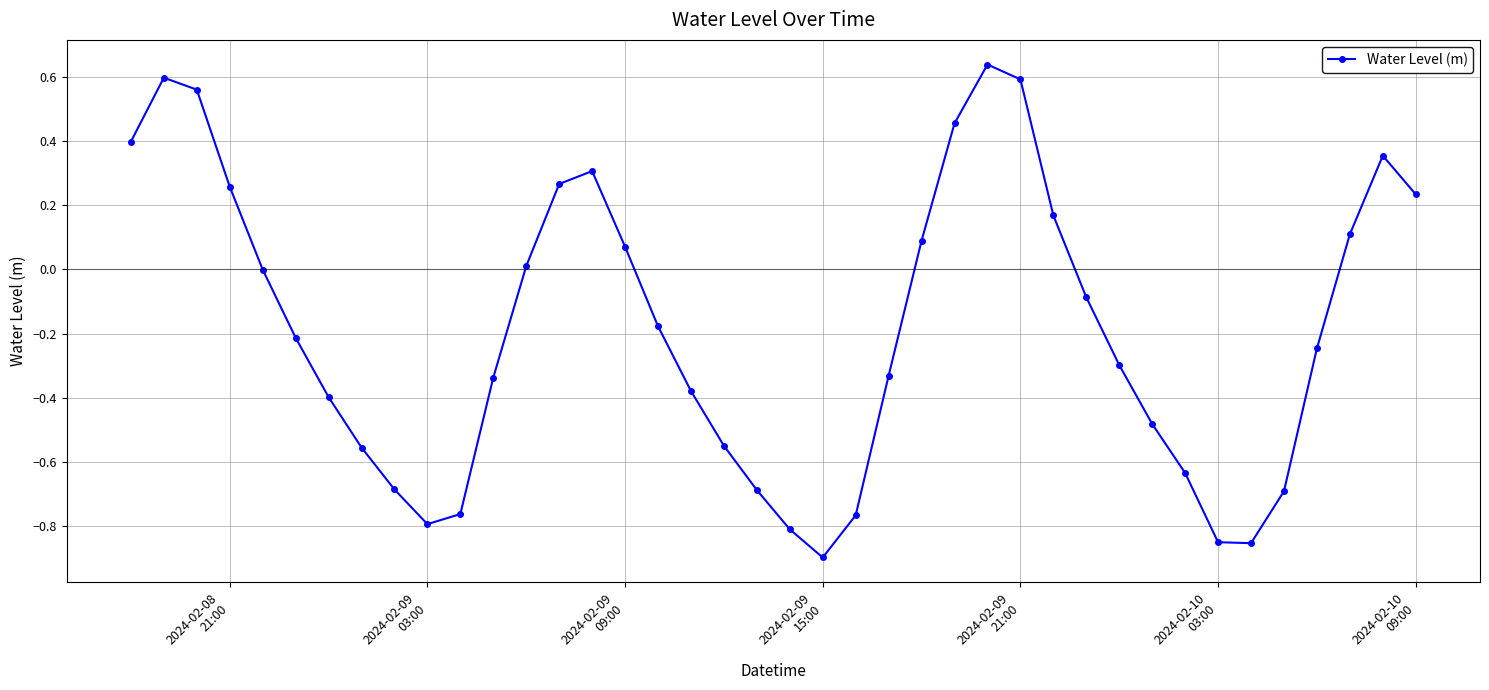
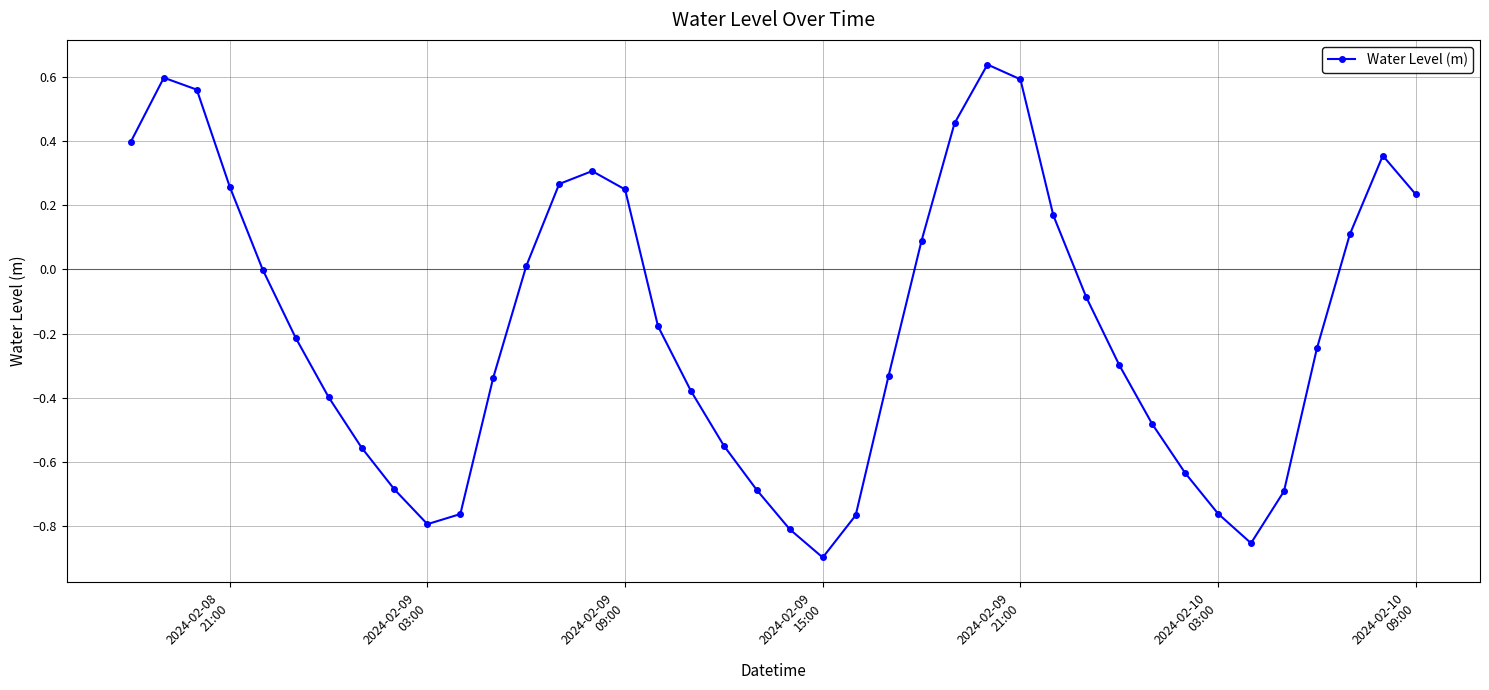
2024-02-09 09:00: 0.07 -> 0.25
2024-02-10 03:00: -0.85 -> -0.76
